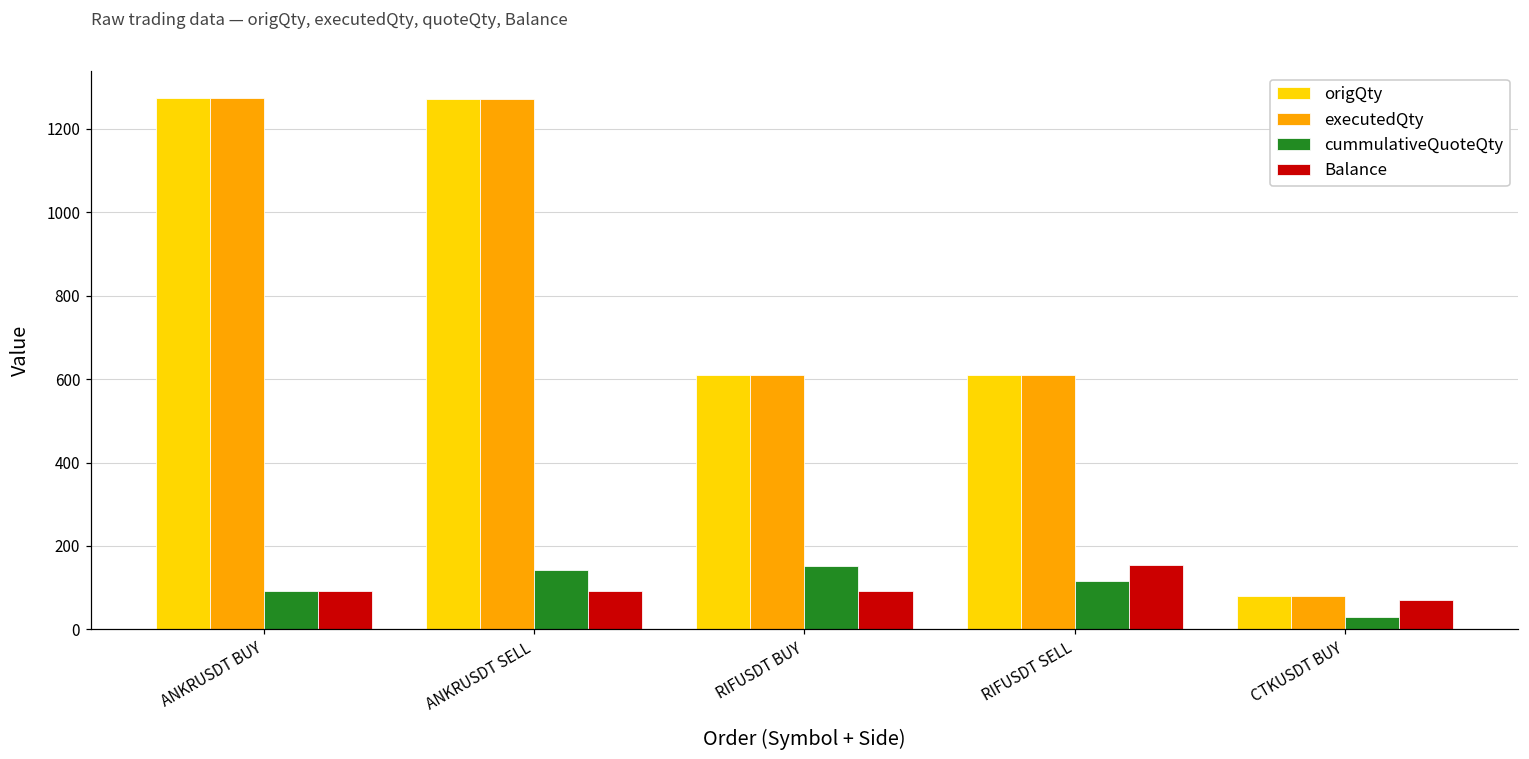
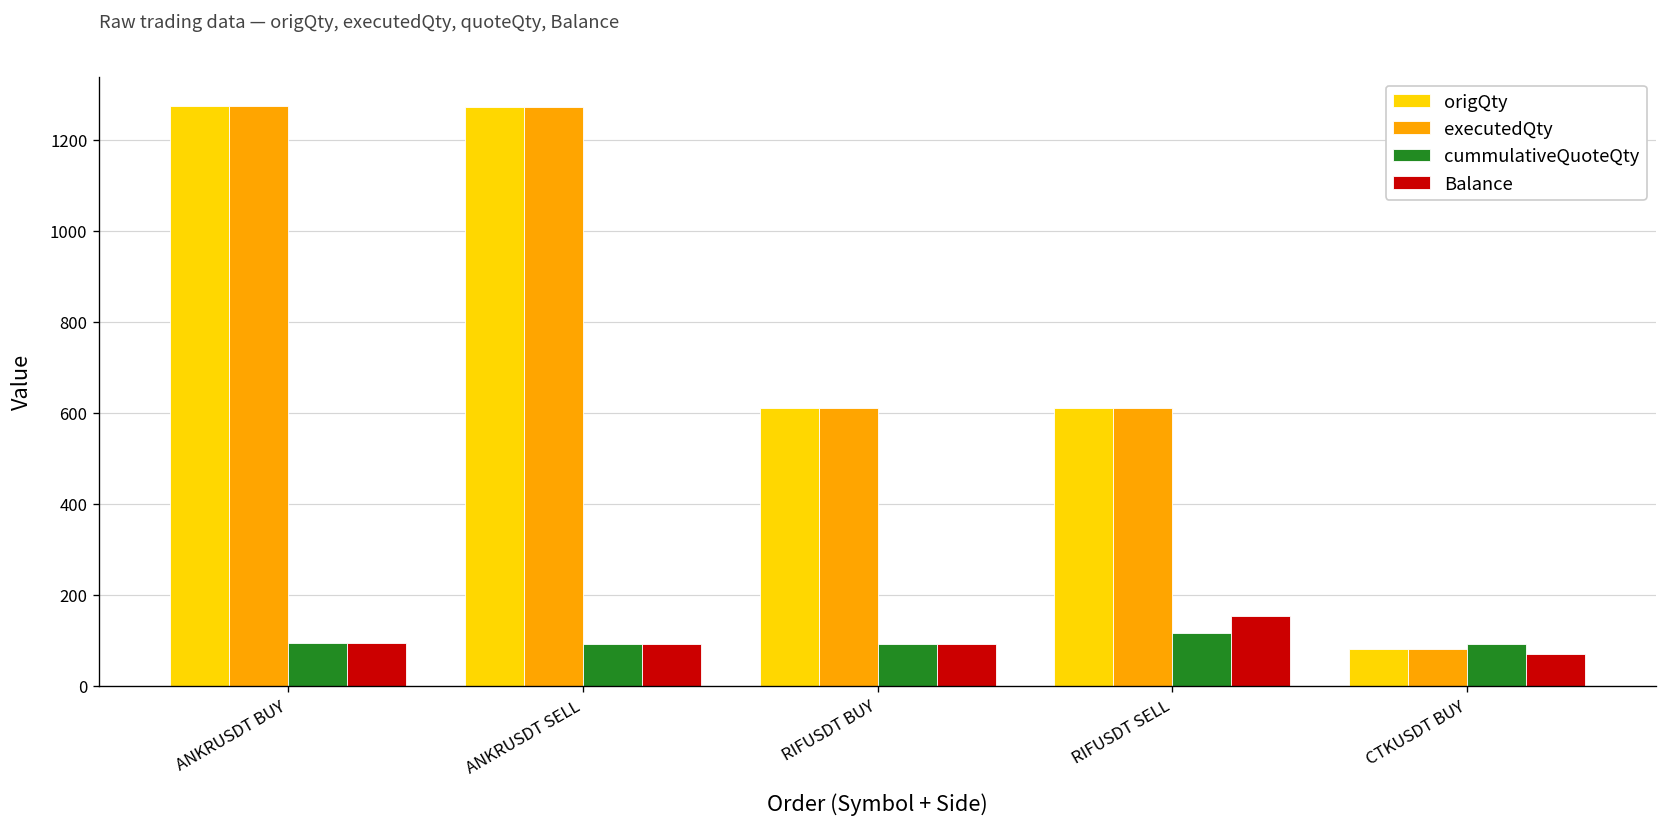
cummulativeQuoteQty, ANKRUSDT SELL: 140 -> 90
cummulativeQuoteQty, RIFUSDT BUY: 150 -> 90
cummulativeQuoteQty, CTKUSDT BUY: 30 -> 90
